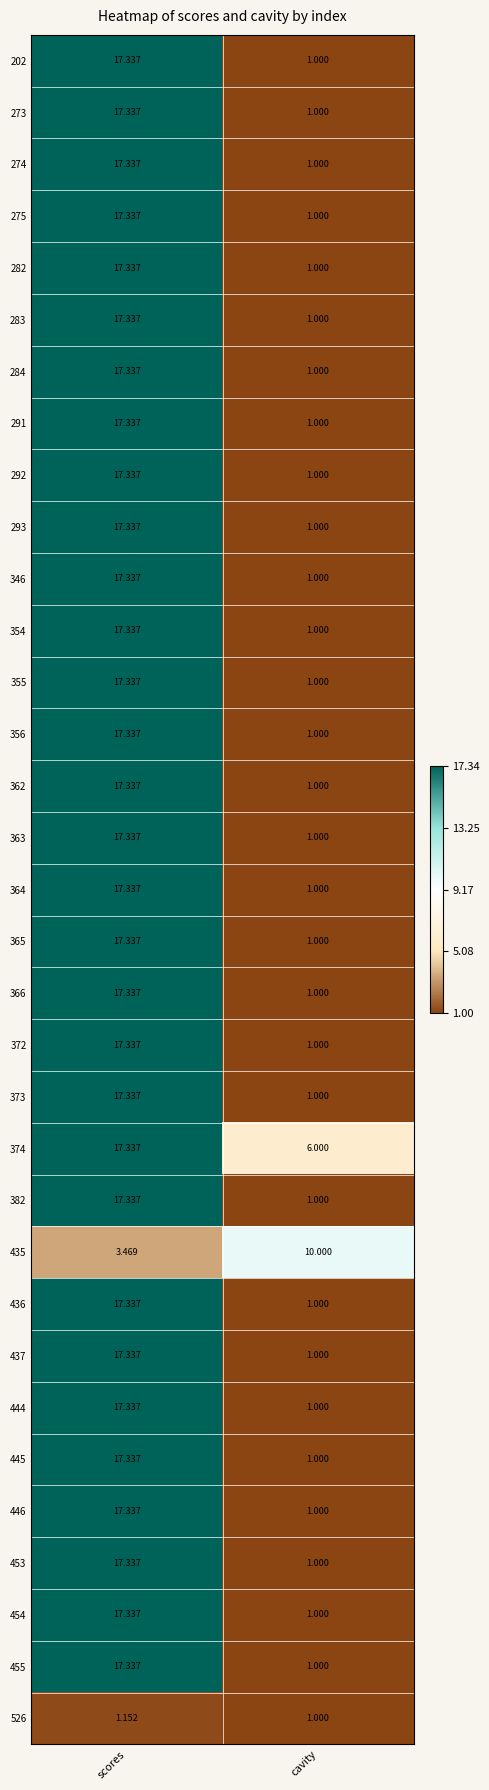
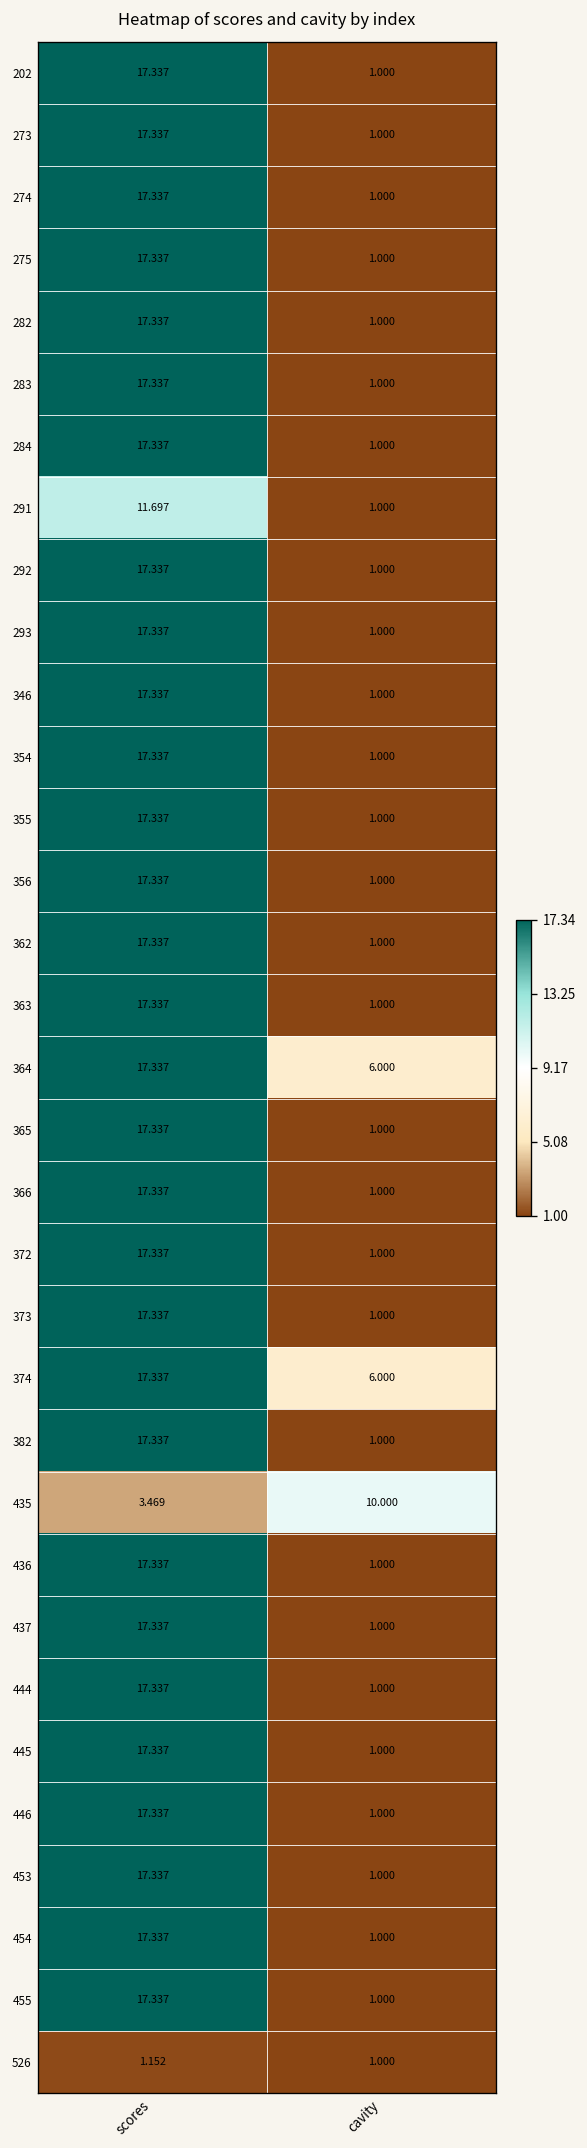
291, scores: 17.337 -> 11.697
364, cavity: 1.000 -> 6.000
